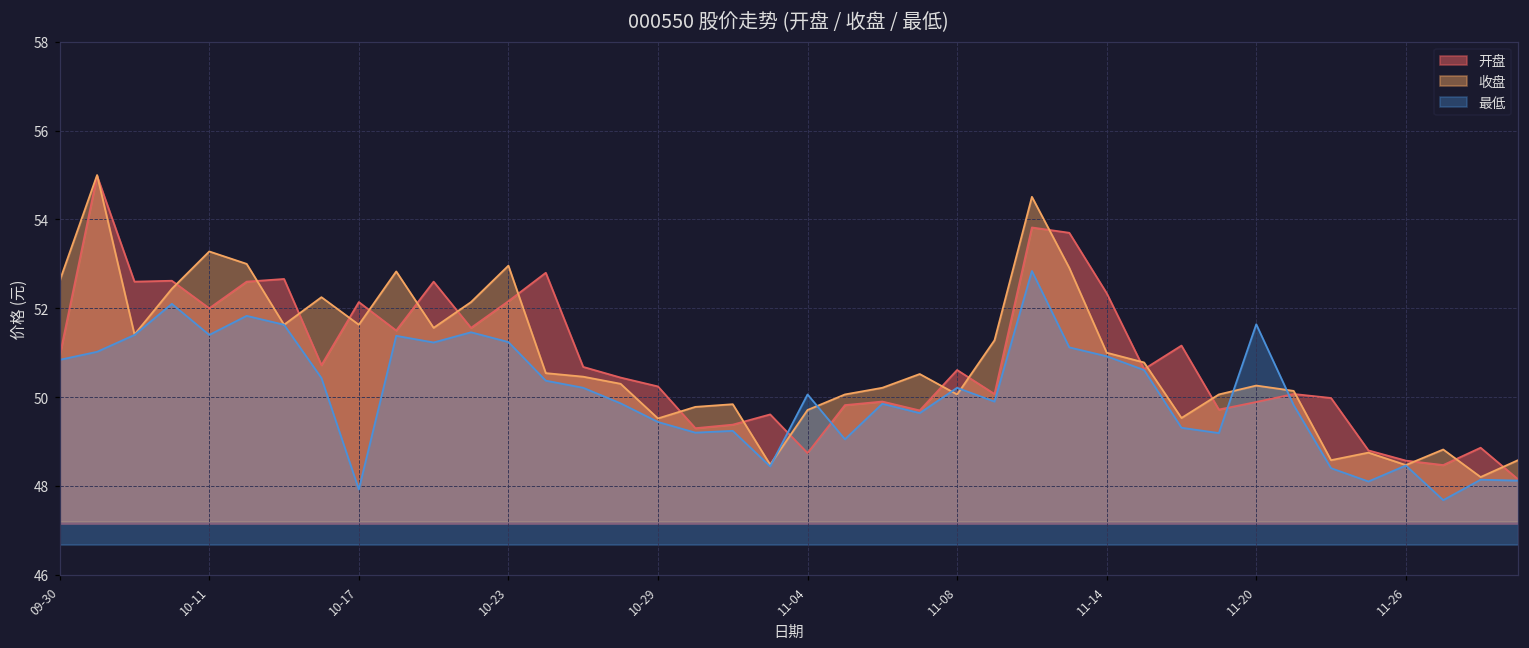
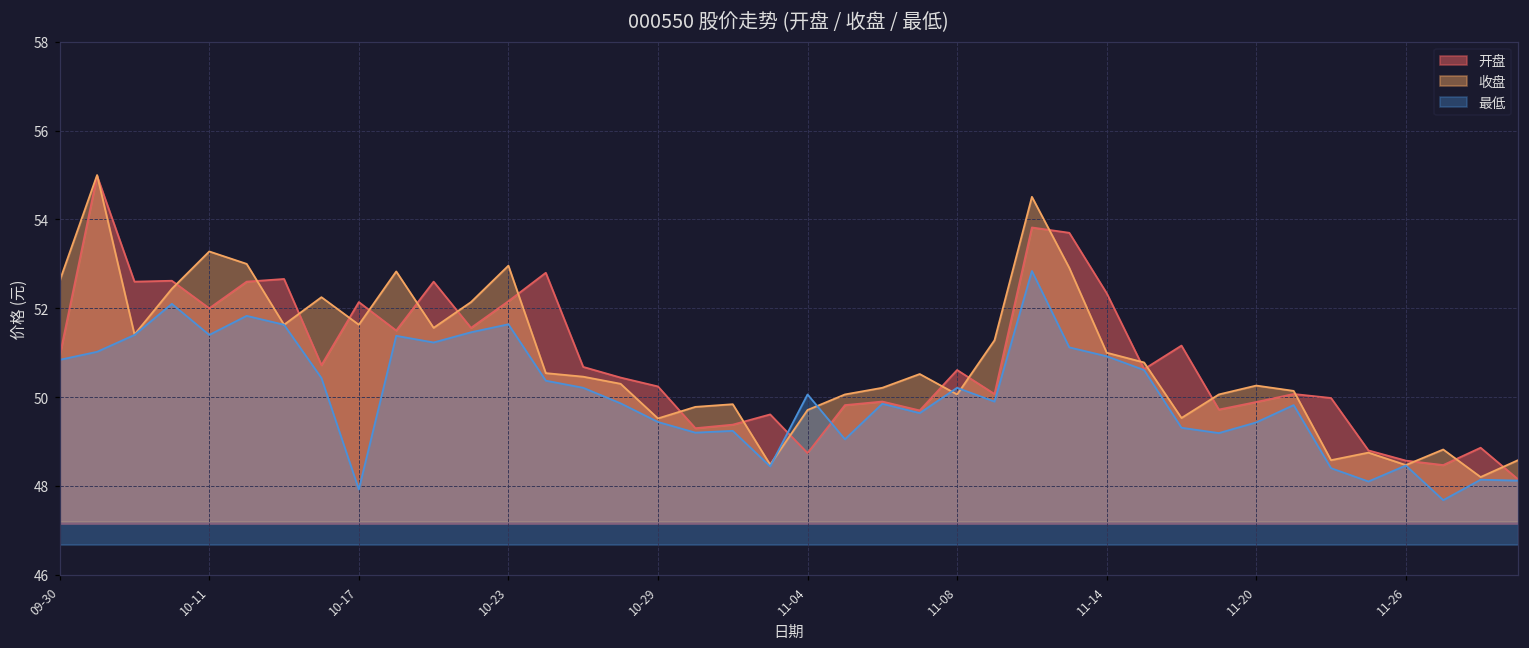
最低, 10-23: 51.2 -> 51.6
最低, 11-20: 51.6 -> 49.4
